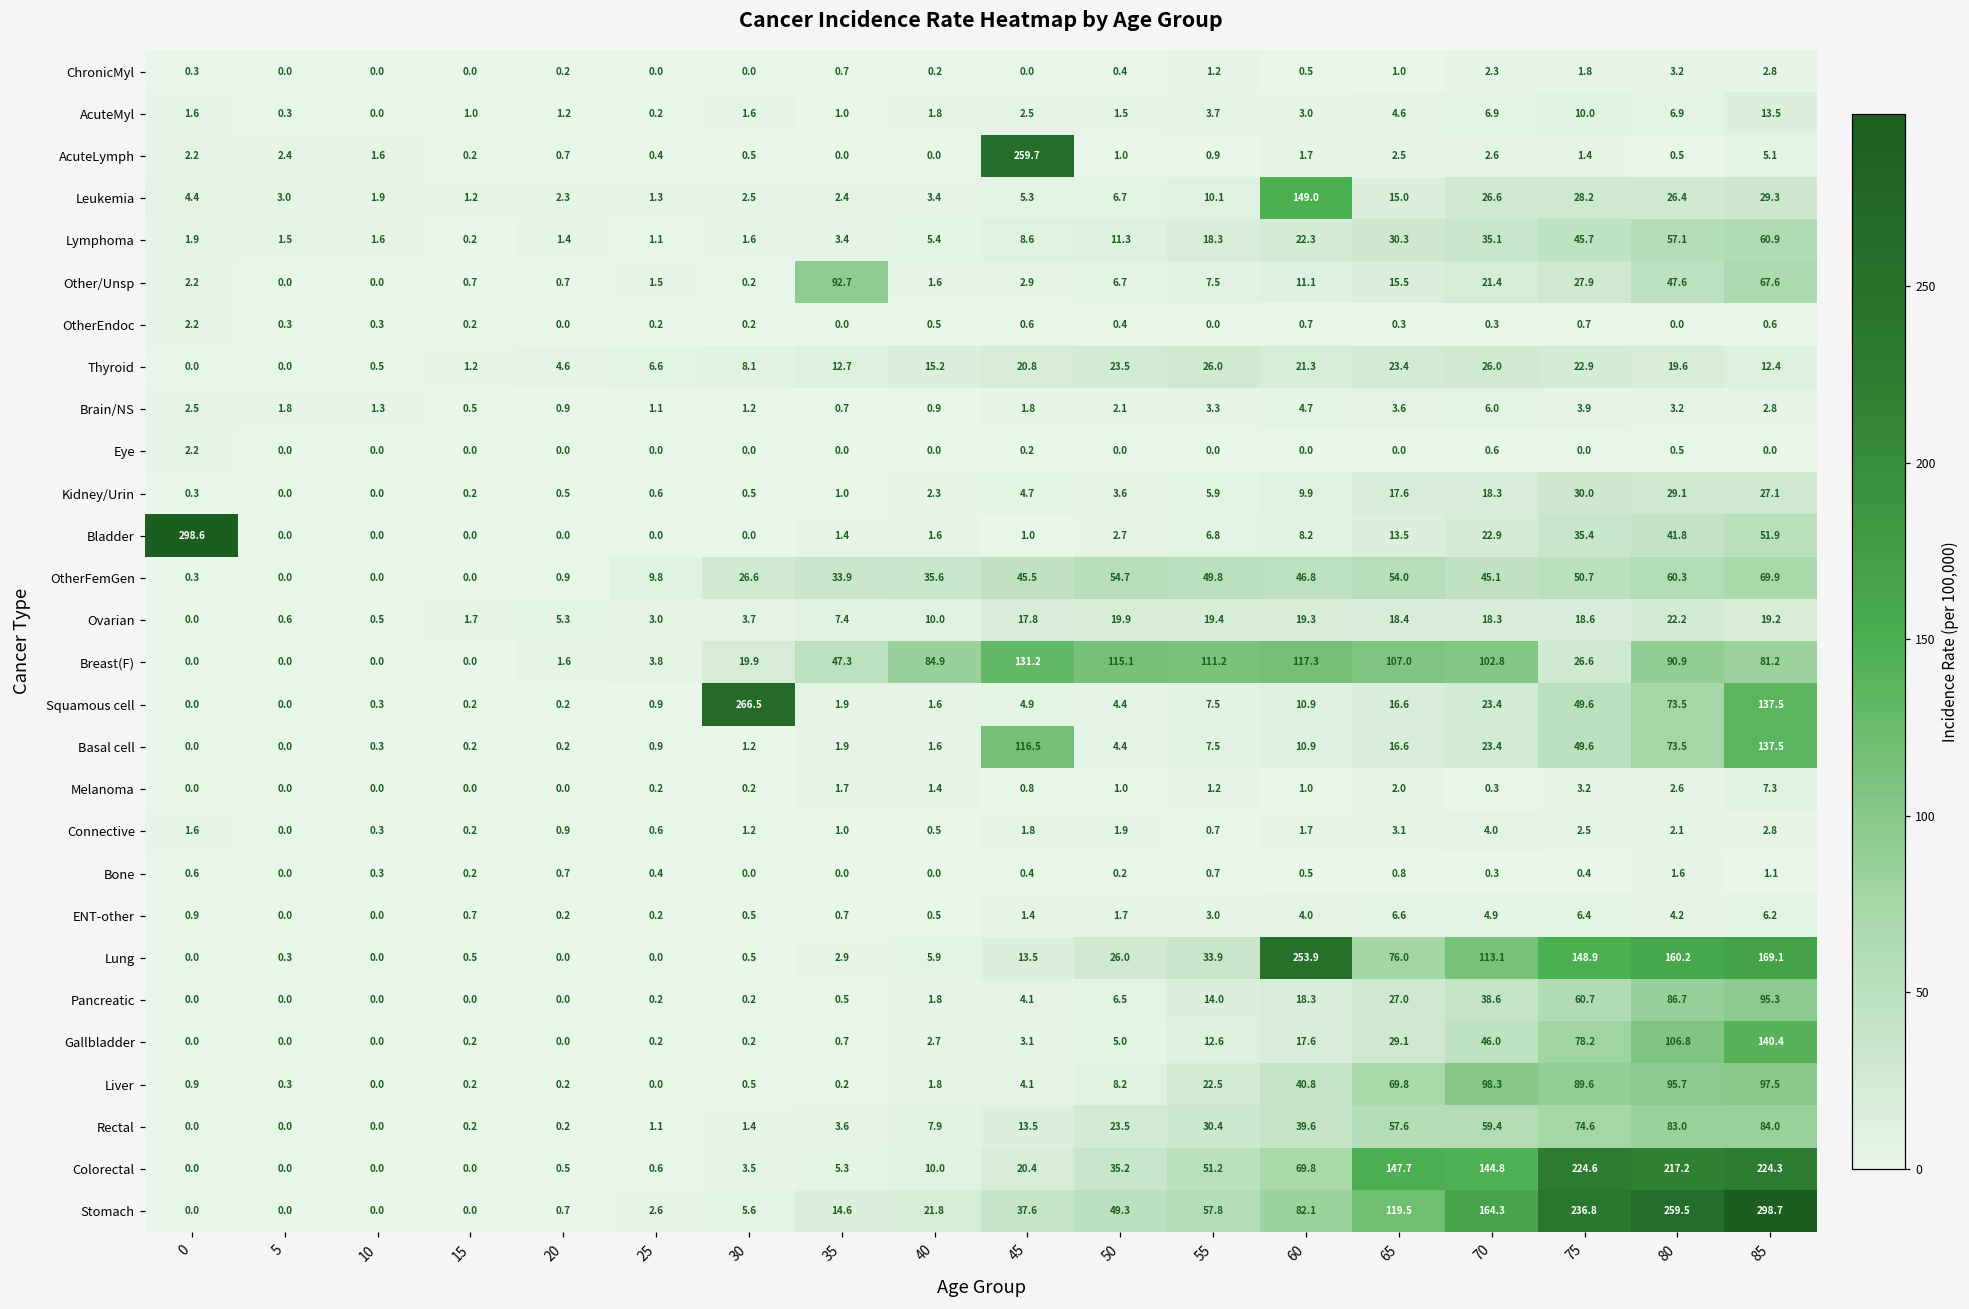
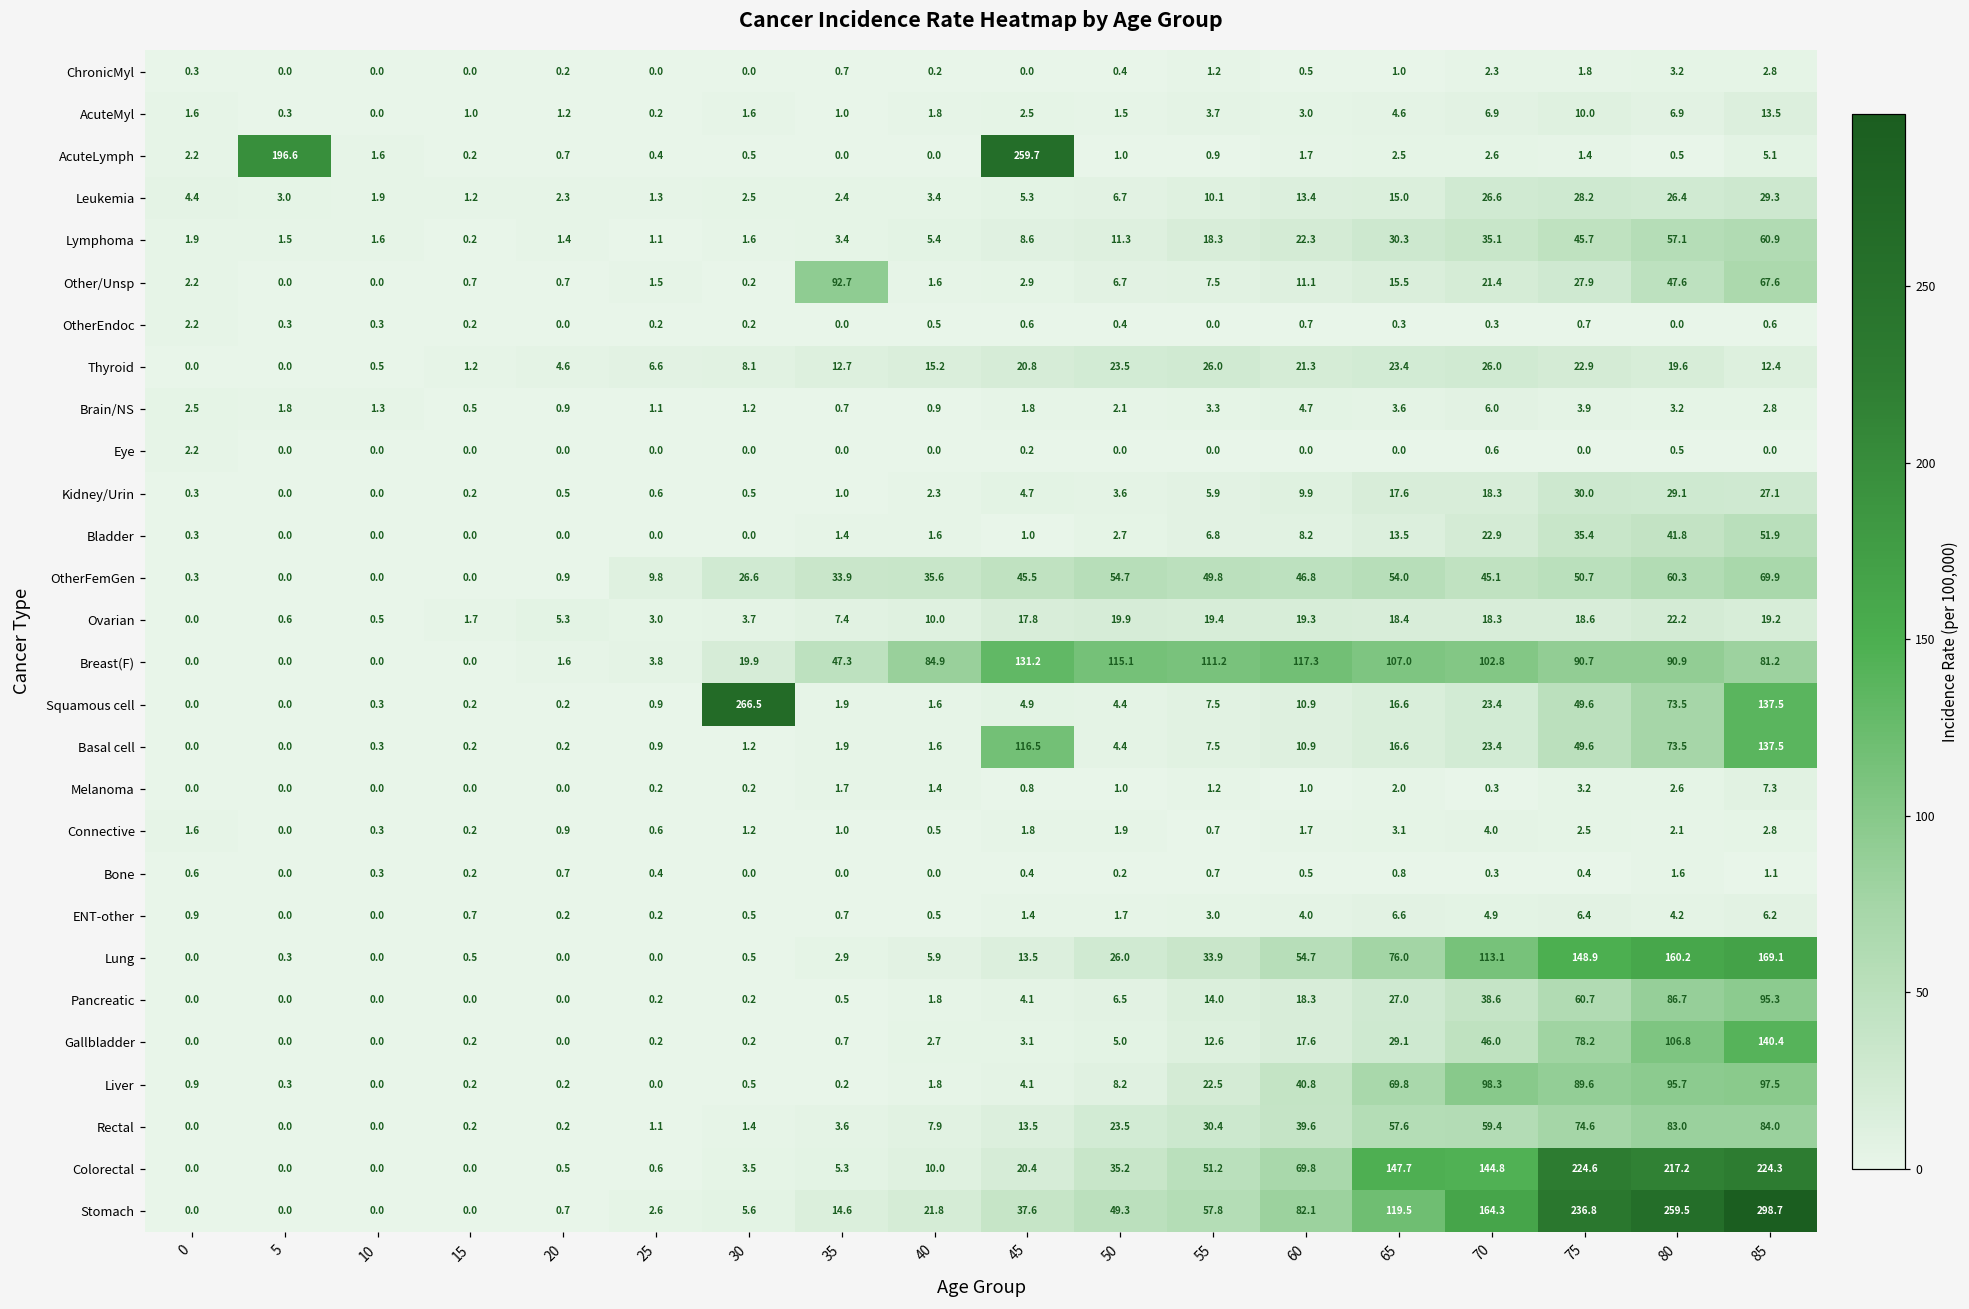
AcuteLymph, 5: 2.4 -> 196.6
Leukemia, 60: 149.0 -> 13.4
Bladder, 0: 298.6 -> 0.3
Breast(F), 75: 26.6 -> 90.7
Lung, 60: 253.9 -> 54.7
